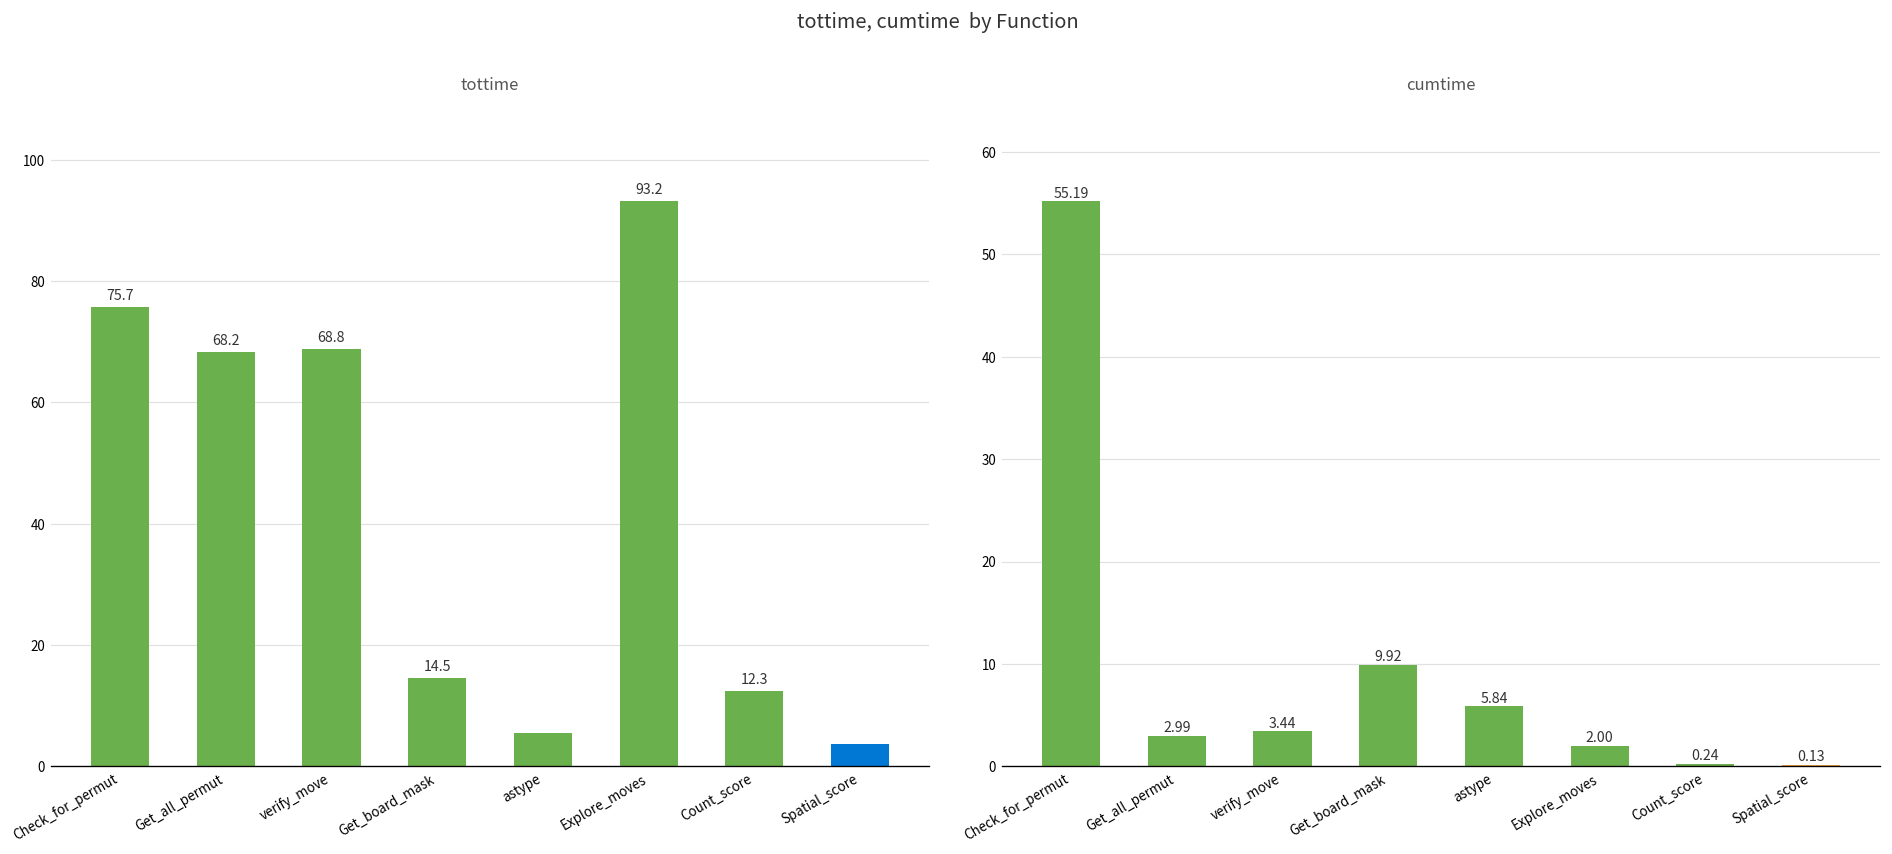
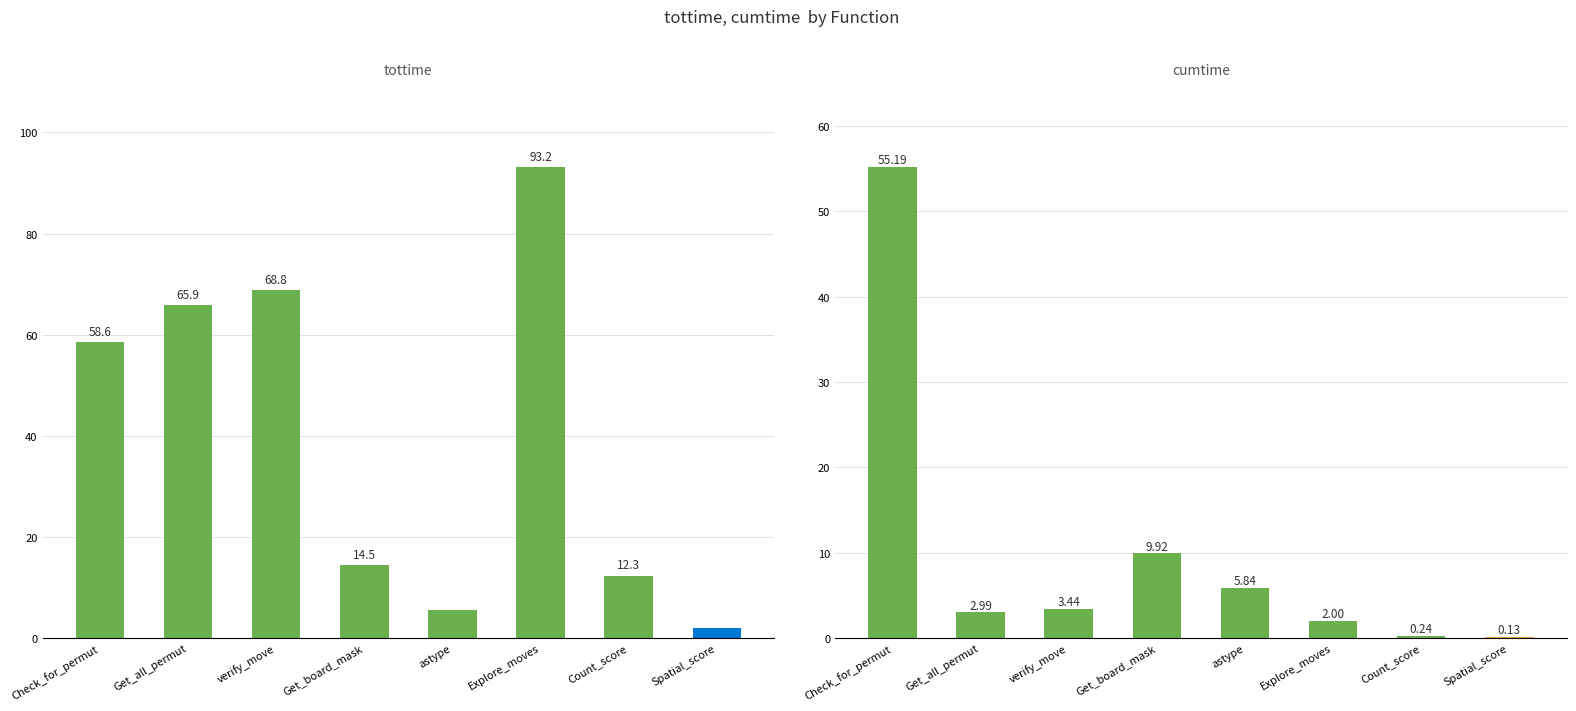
tottime, Check_for_permut: 75.7 -> 58.6
tottime, Get_all_permut: 68.2 -> 65.9
tottime, Spatial_score: 4 -> 2
